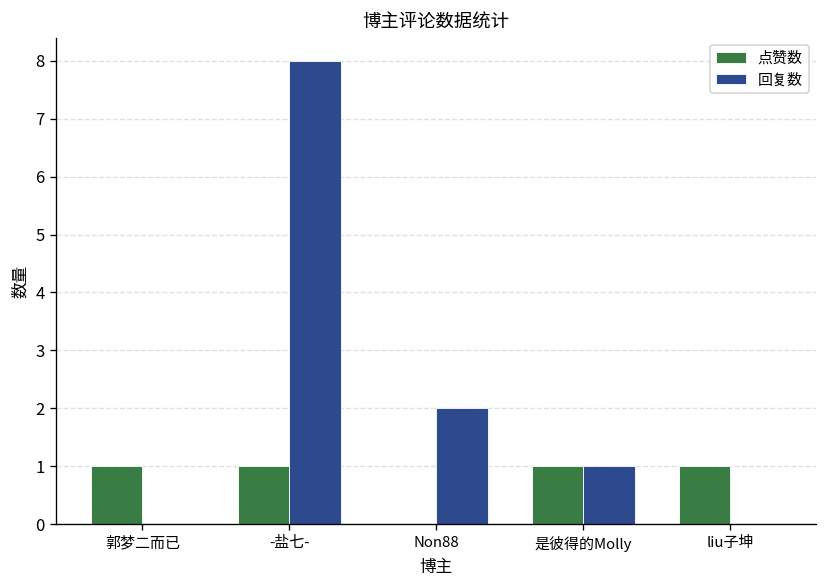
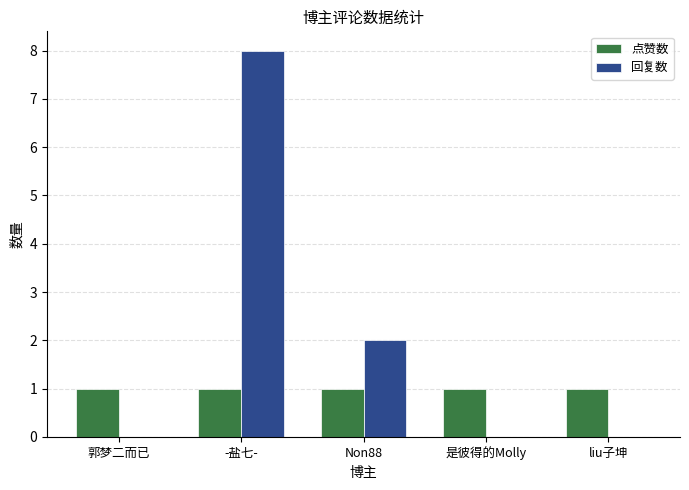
点赞数, Non88: 0 -> 1
回复数, 是彼得的Molly: 1 -> 0
